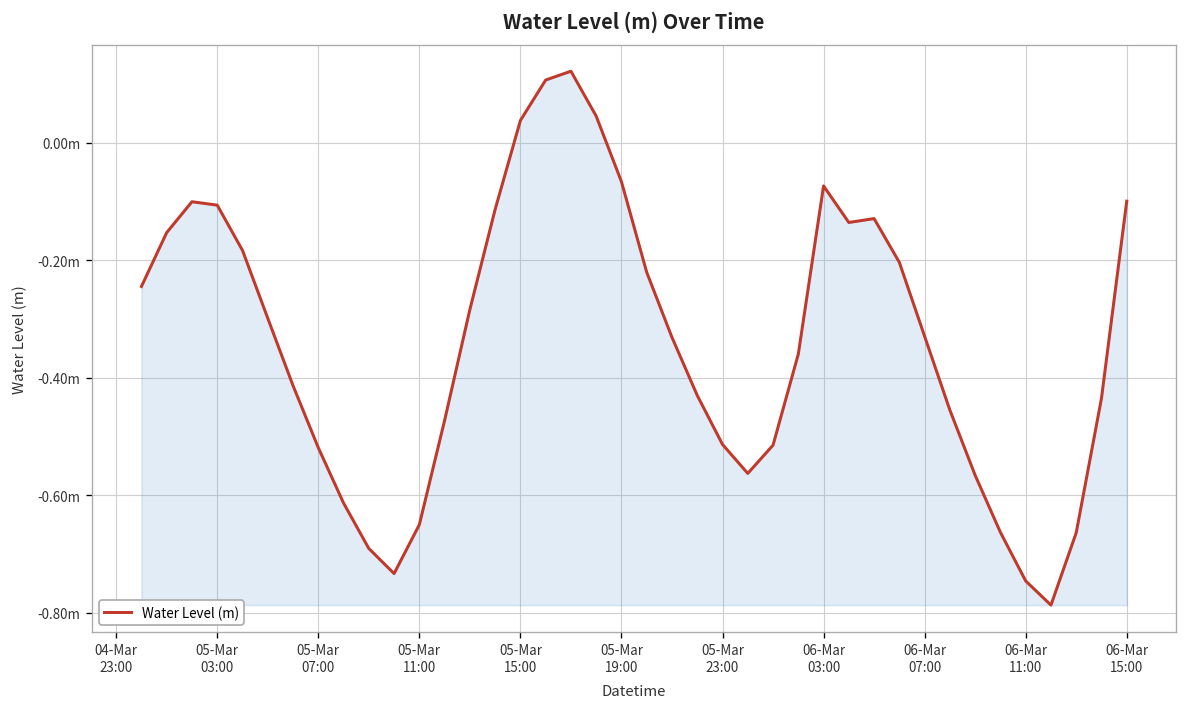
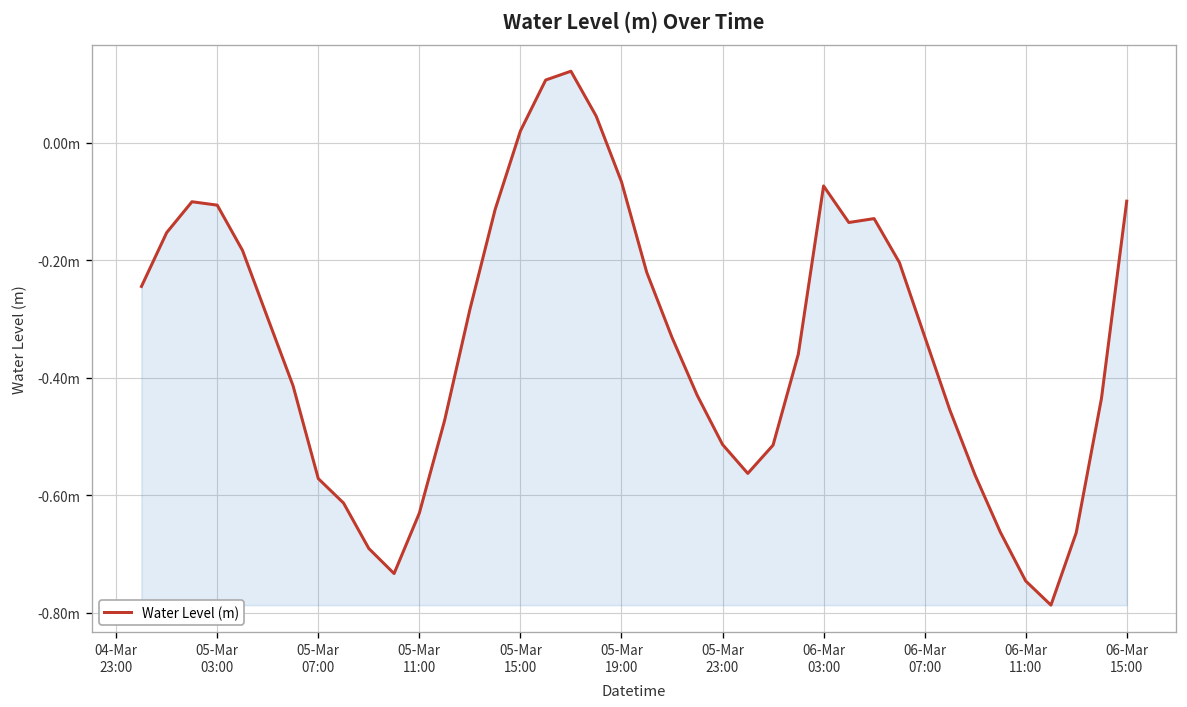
05-Mar 07:00: -0.52m -> -0.57m
05-Mar 11:00: -0.65m -> -0.63m
05-Mar 15:00: 0.04m -> 0.02m
